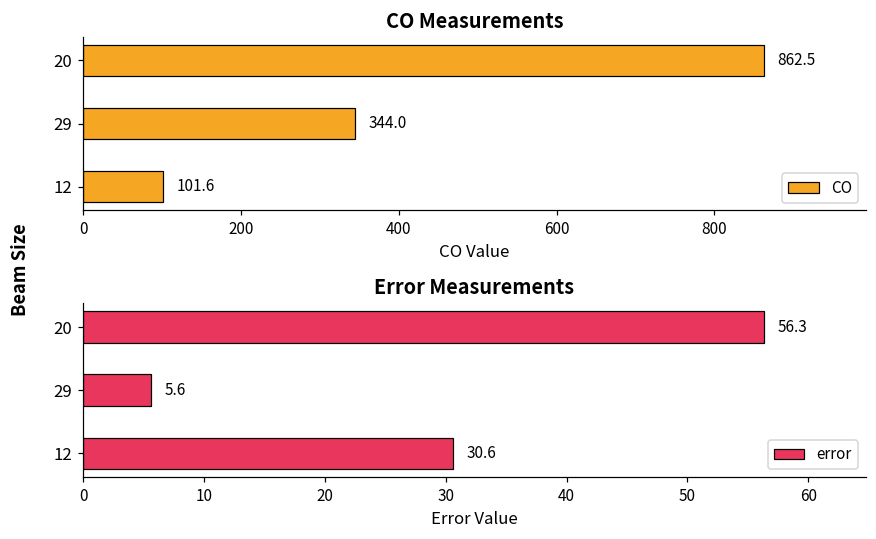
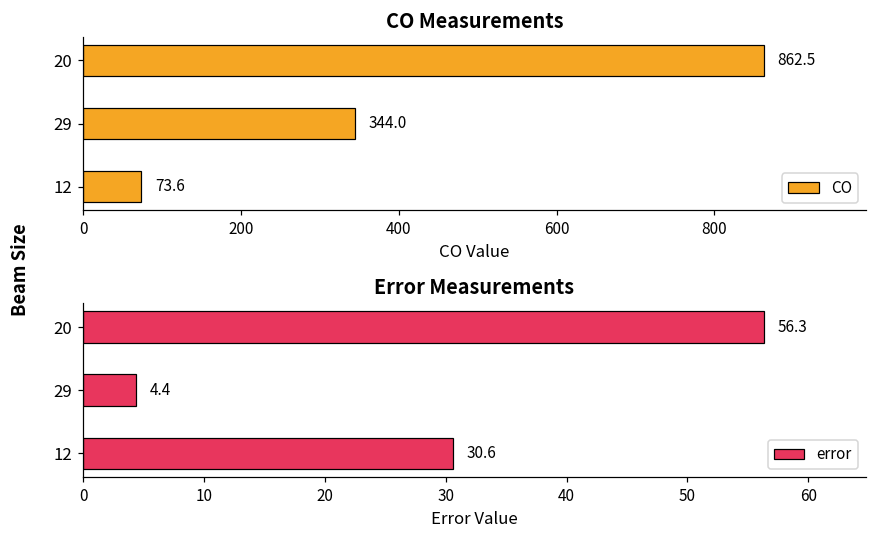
CO Measurements, 12: 101.6 -> 73.6
Error Measurements, 29: 5.6 -> 4.4
